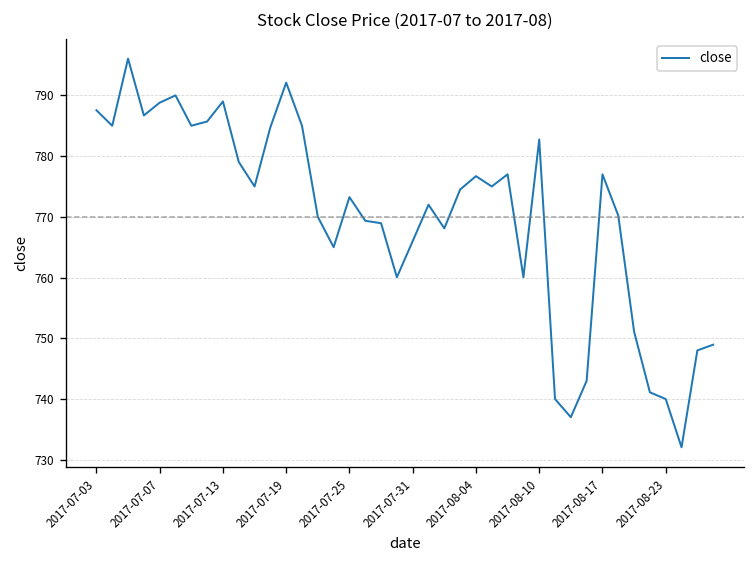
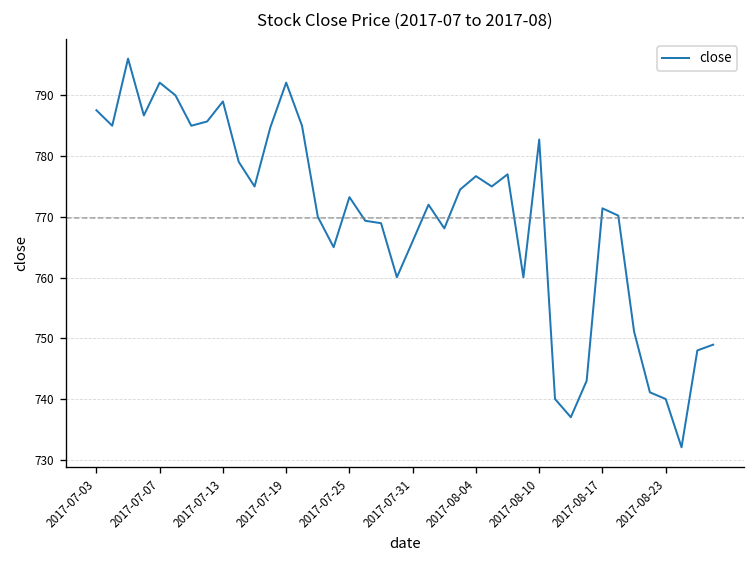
2017-07-07: 789 -> 792
2017-08-17: 777 -> 771
